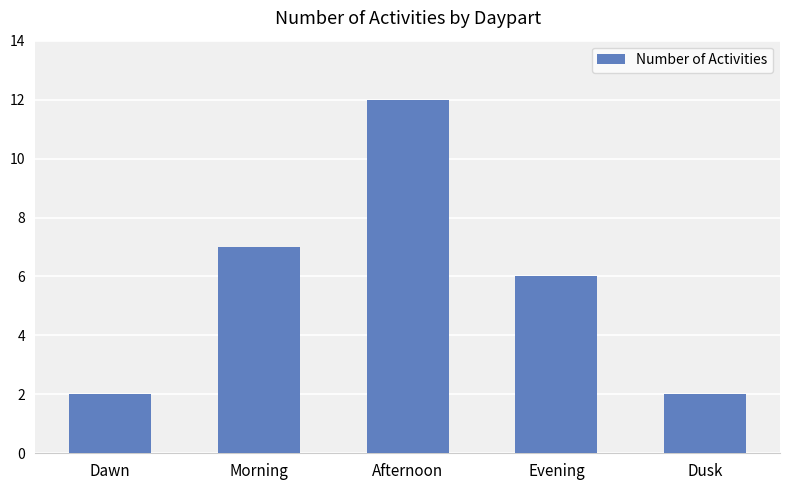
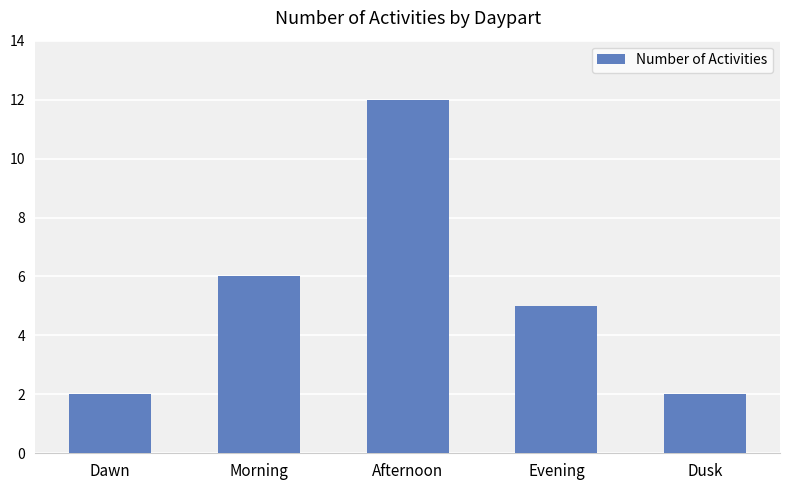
Morning: 7 -> 6
Evening: 6 -> 5
